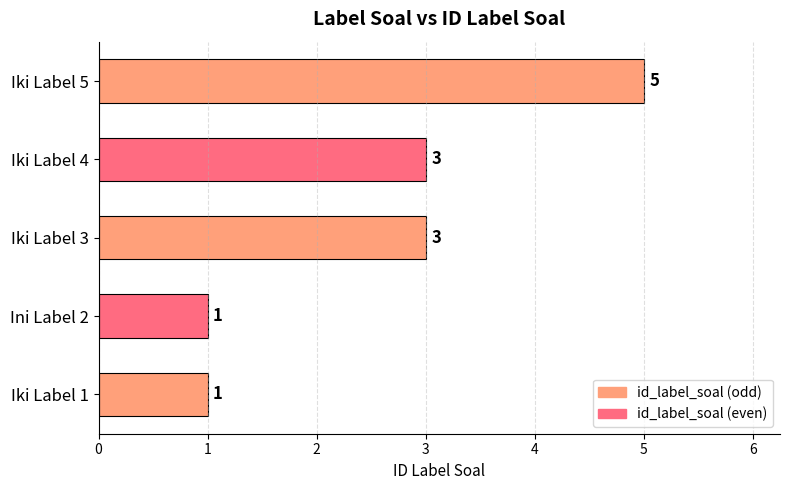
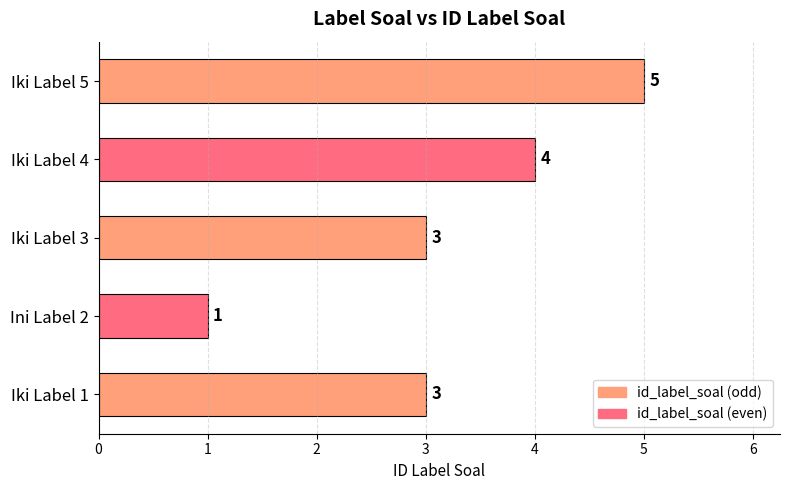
Iki Label 4: 3 -> 4
Iki Label 1: 1 -> 3
